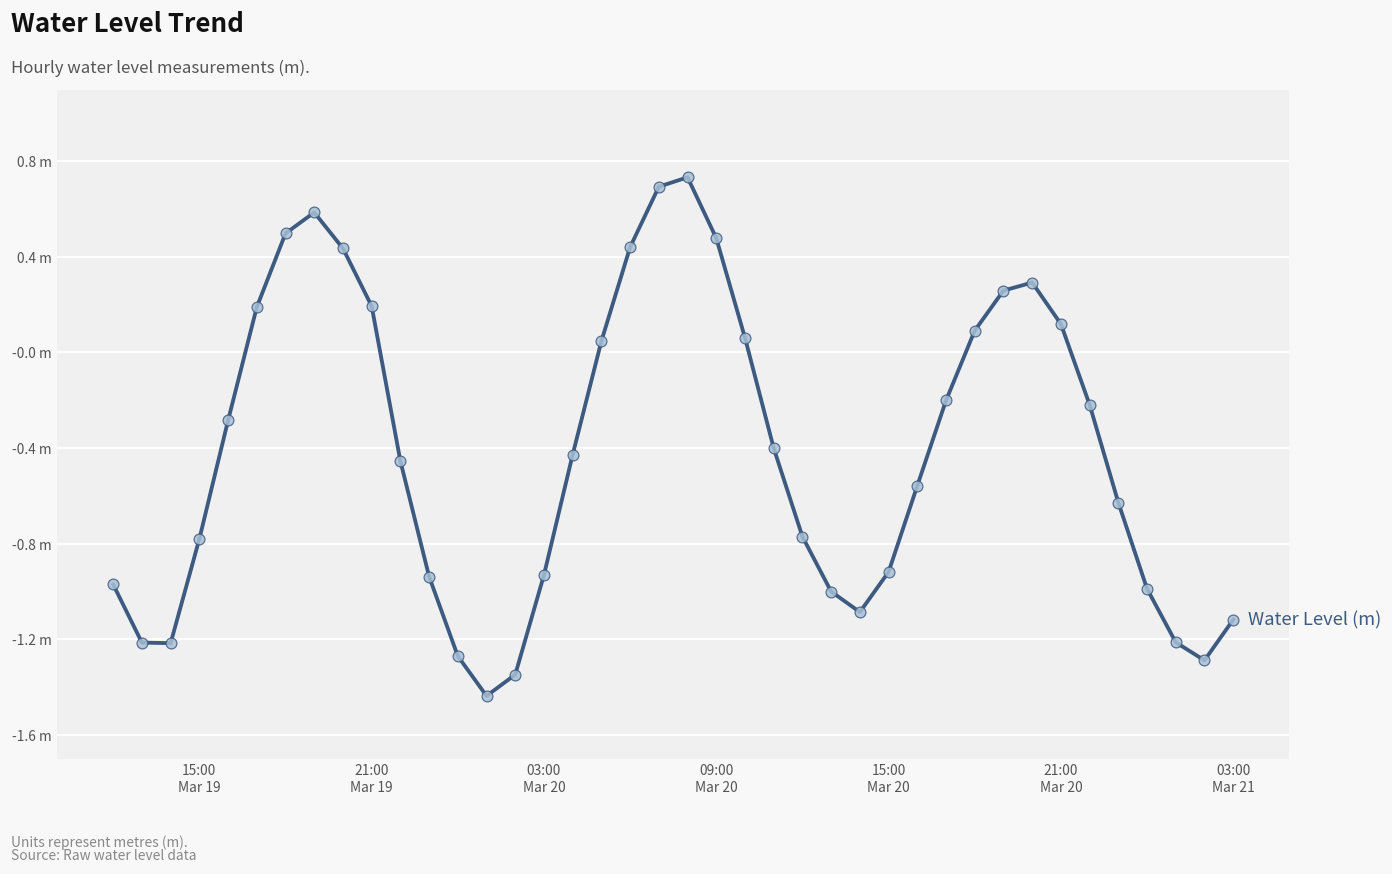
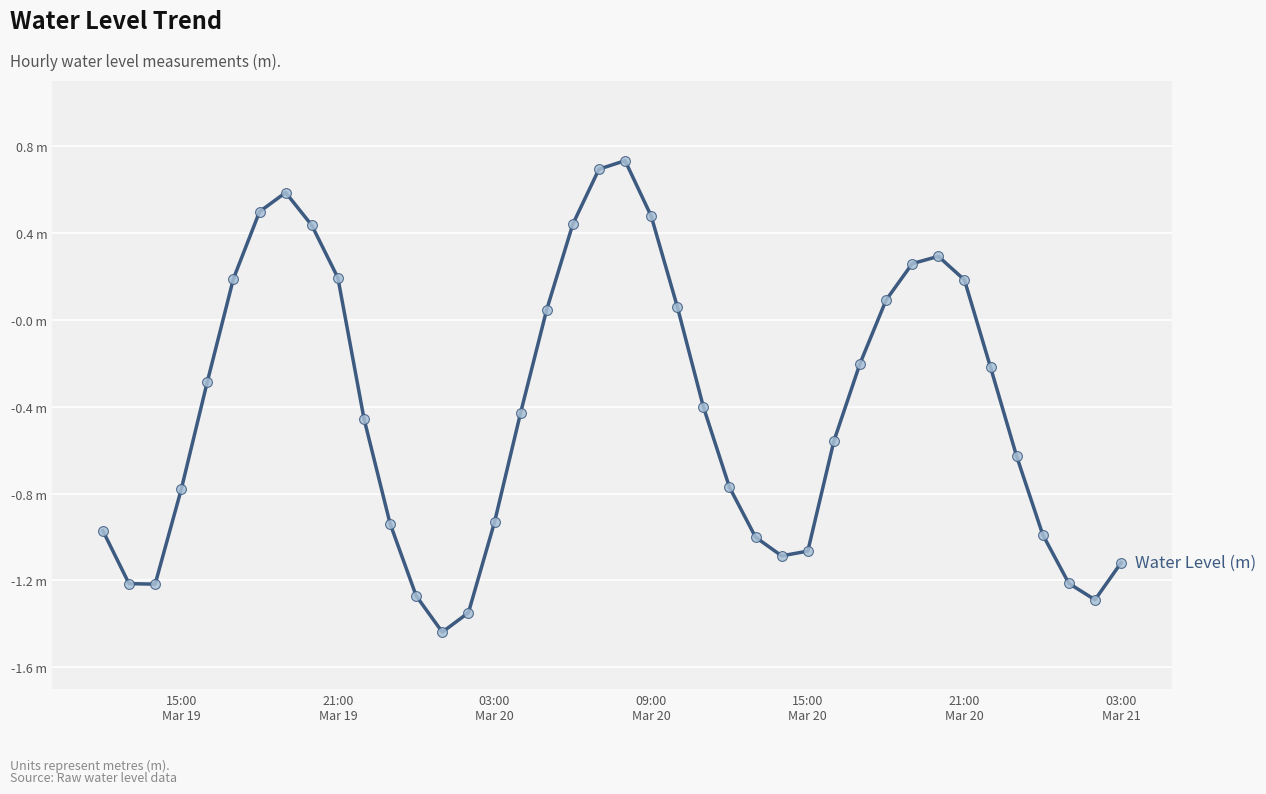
15:00 Mar 20: -0.92 m -> -1.06 m
21:00 Mar 20: 0.12 m -> 0.18 m
